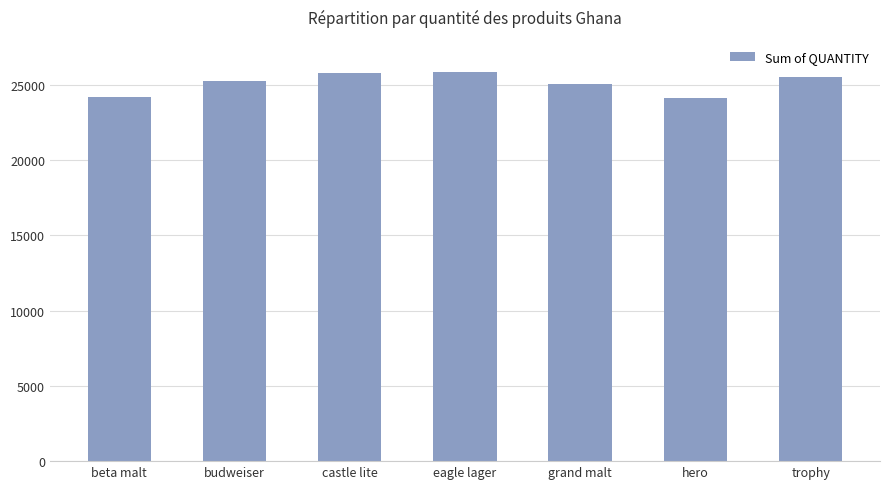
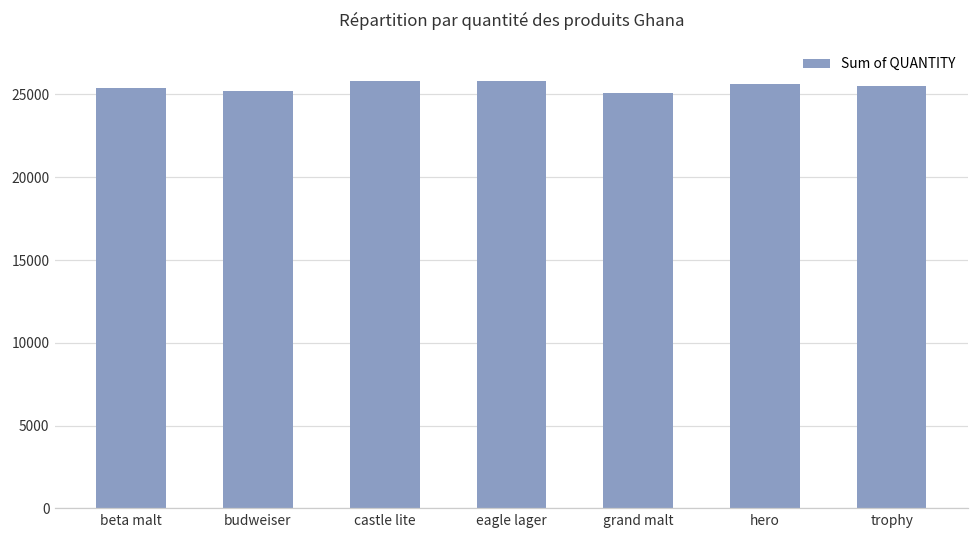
beta malt: 24200 -> 25400
hero: 24200 -> 25700
